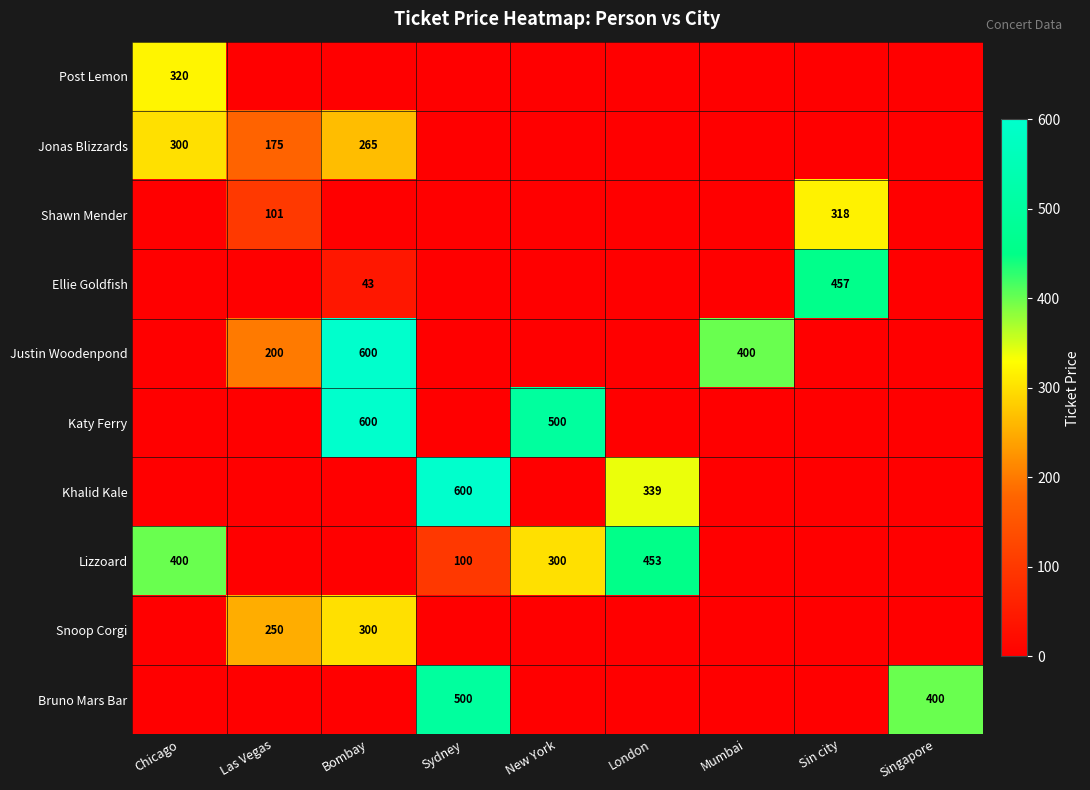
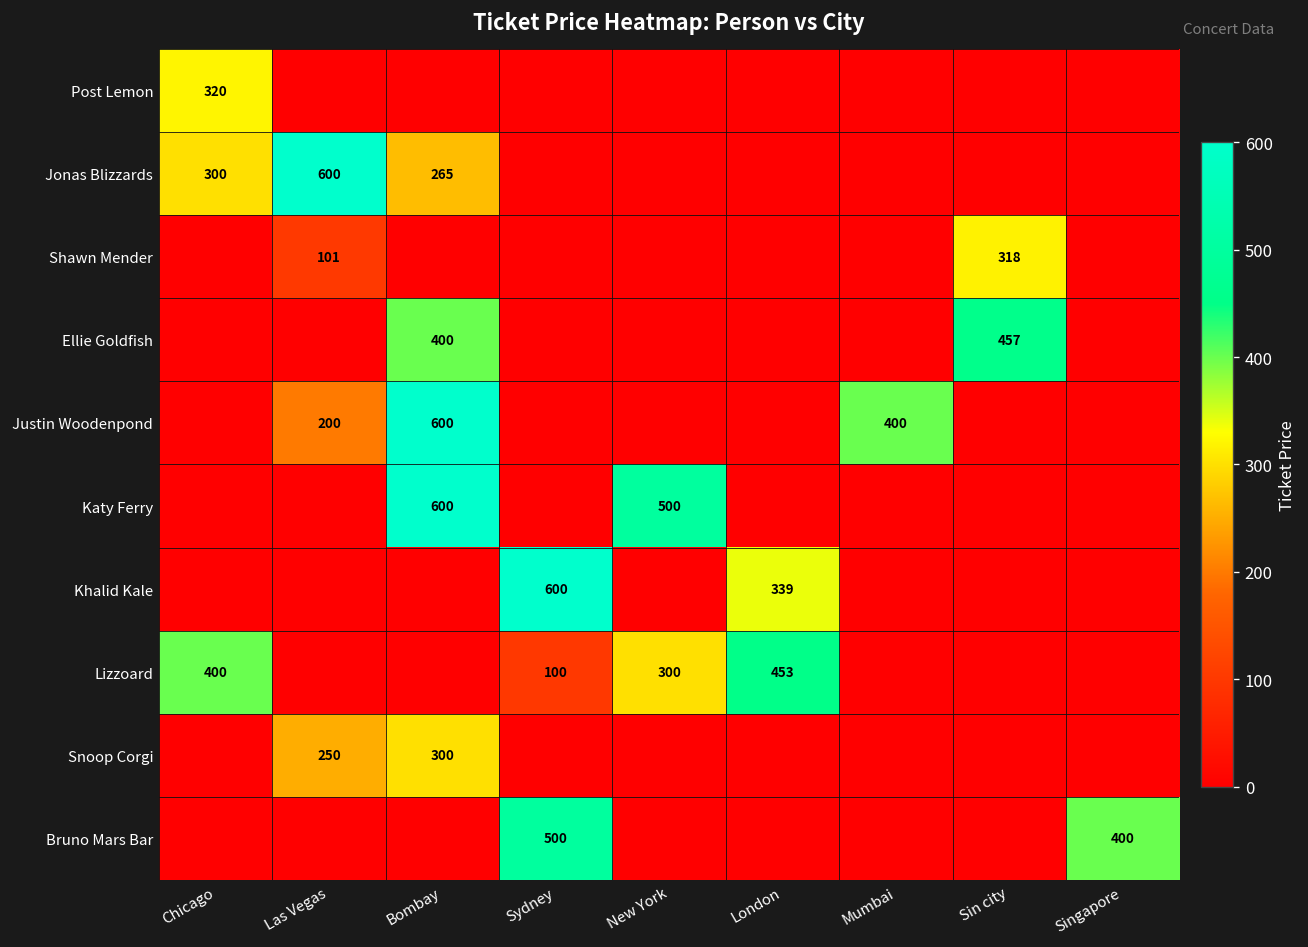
Jonas Blizzards, Las Vegas: 175 -> 600
Ellie Goldfish, Bombay: 43 -> 400
